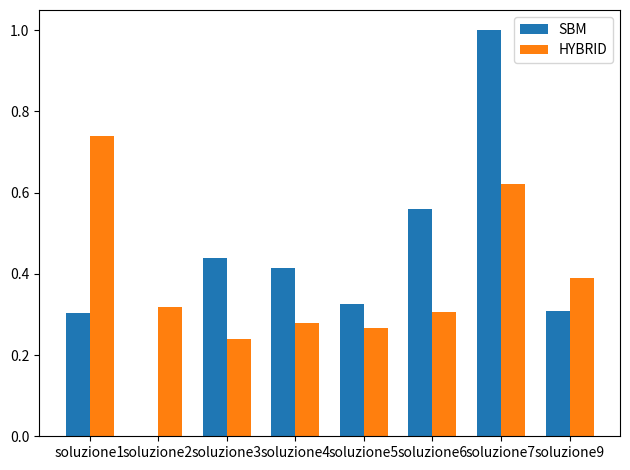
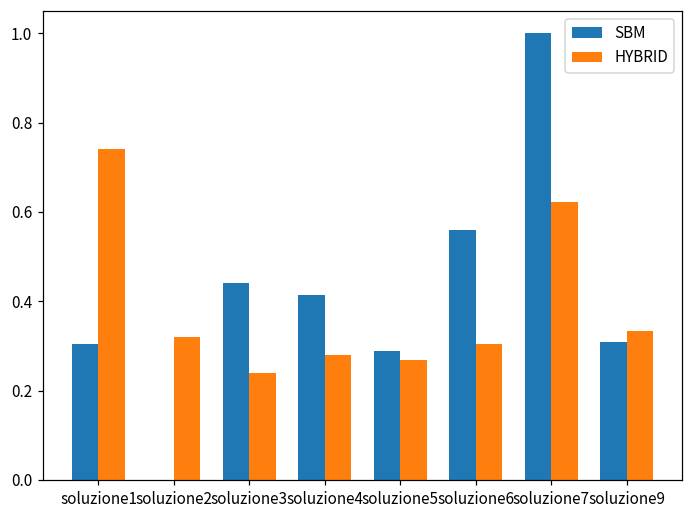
SBM, soluzione5: 0.32 -> 0.29
HYBRID, soluzione9: 0.39 -> 0.33
